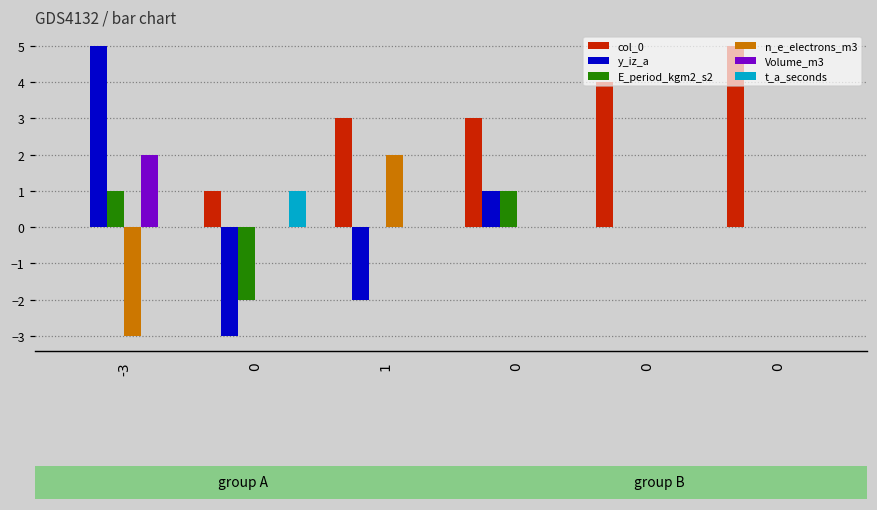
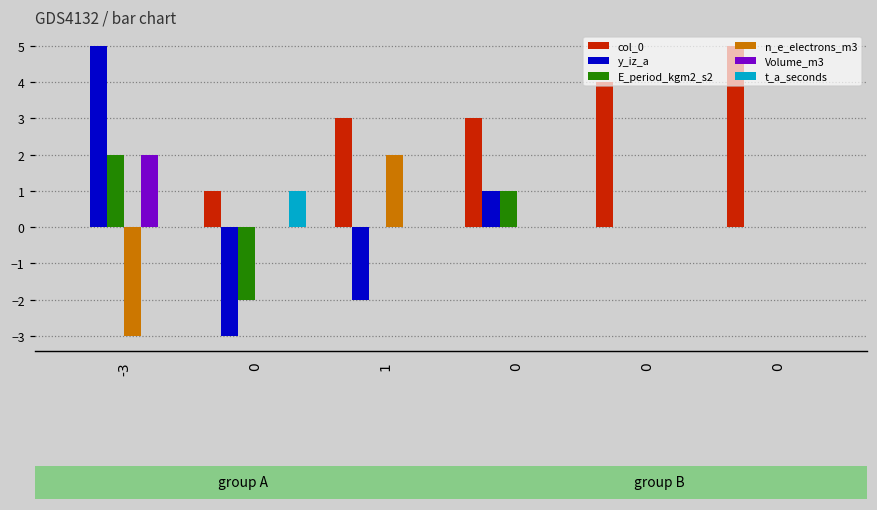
E_period_kgm2_s2, -3: 1 -> 2
